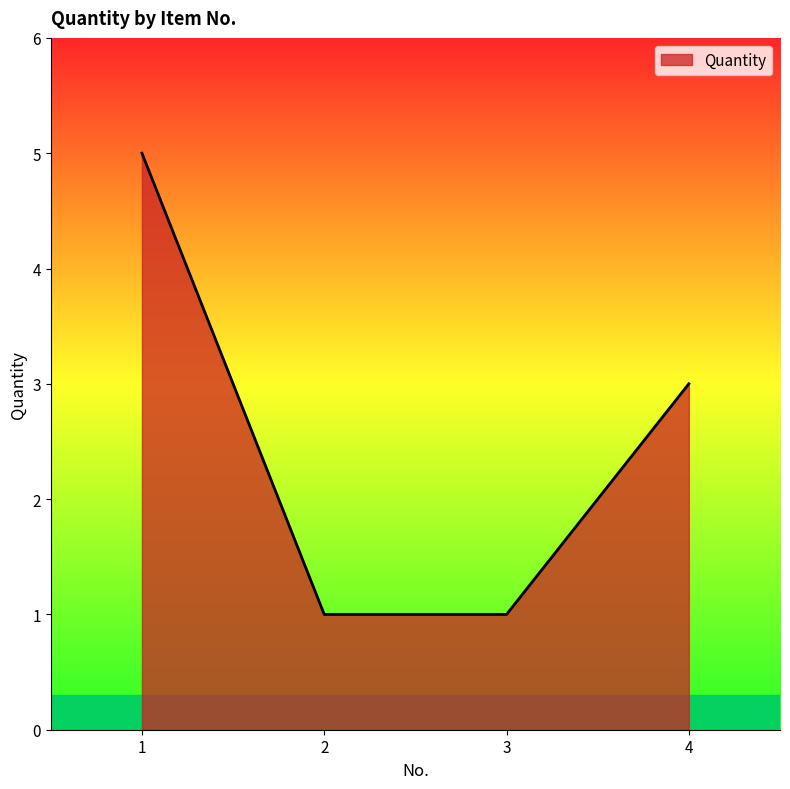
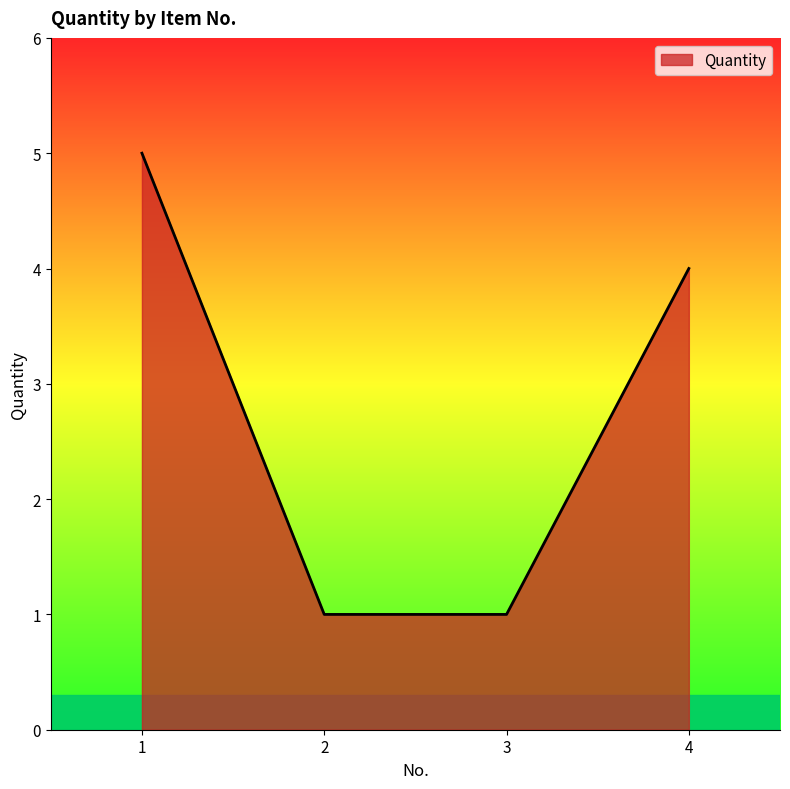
4: 3 -> 4
